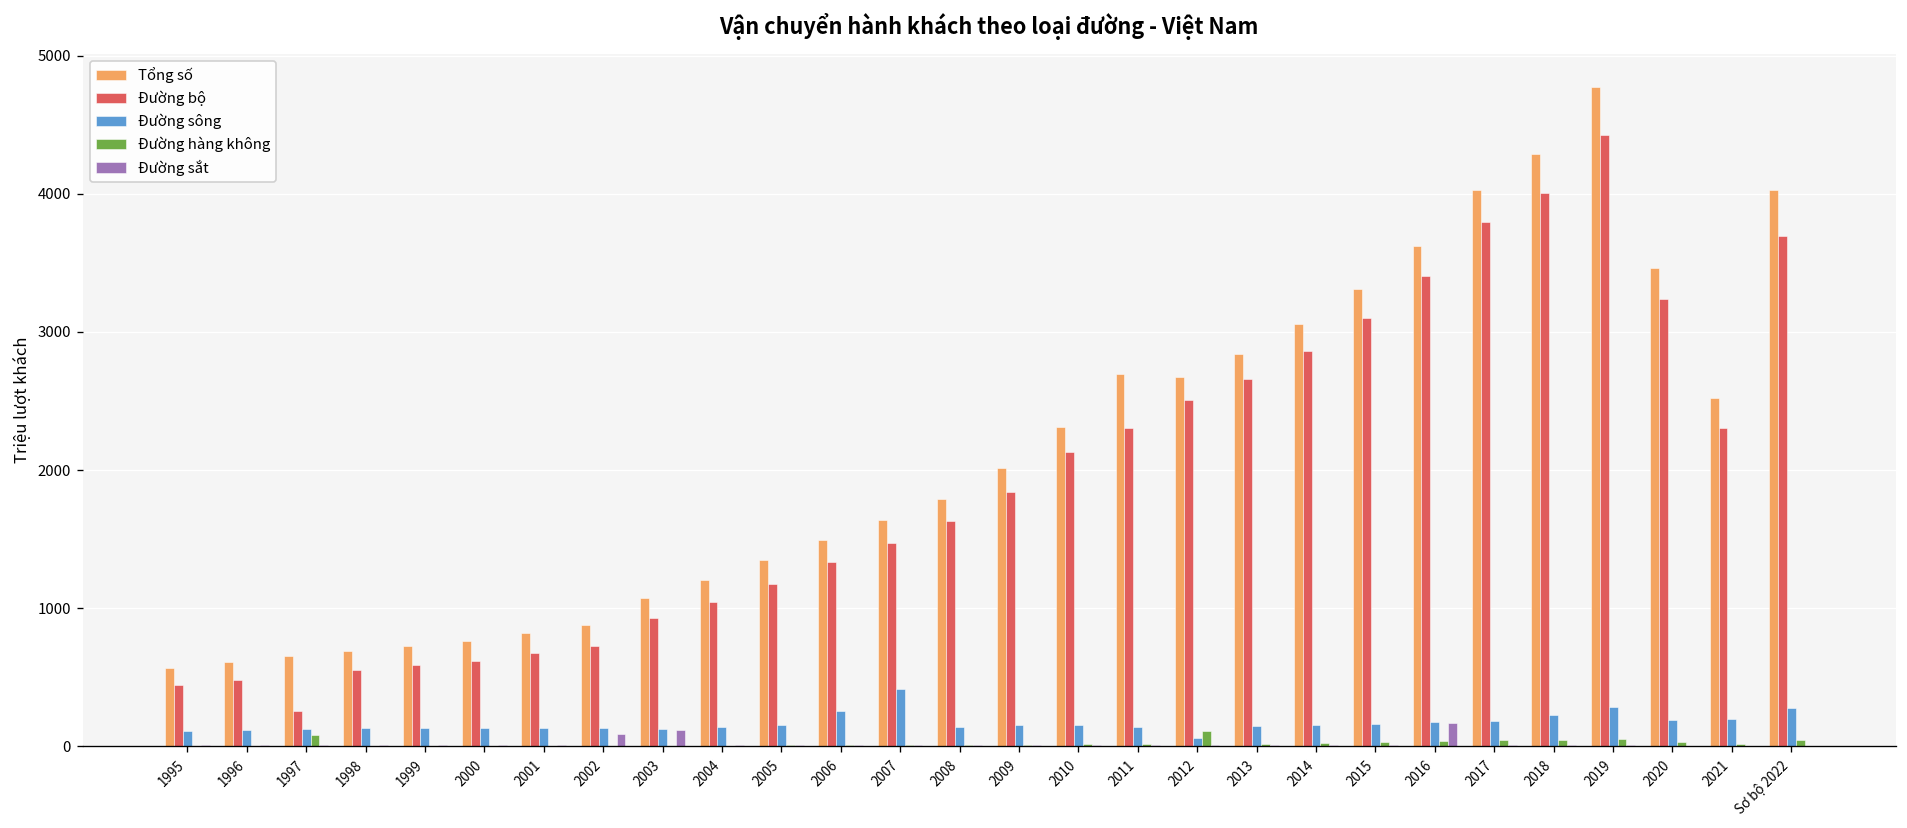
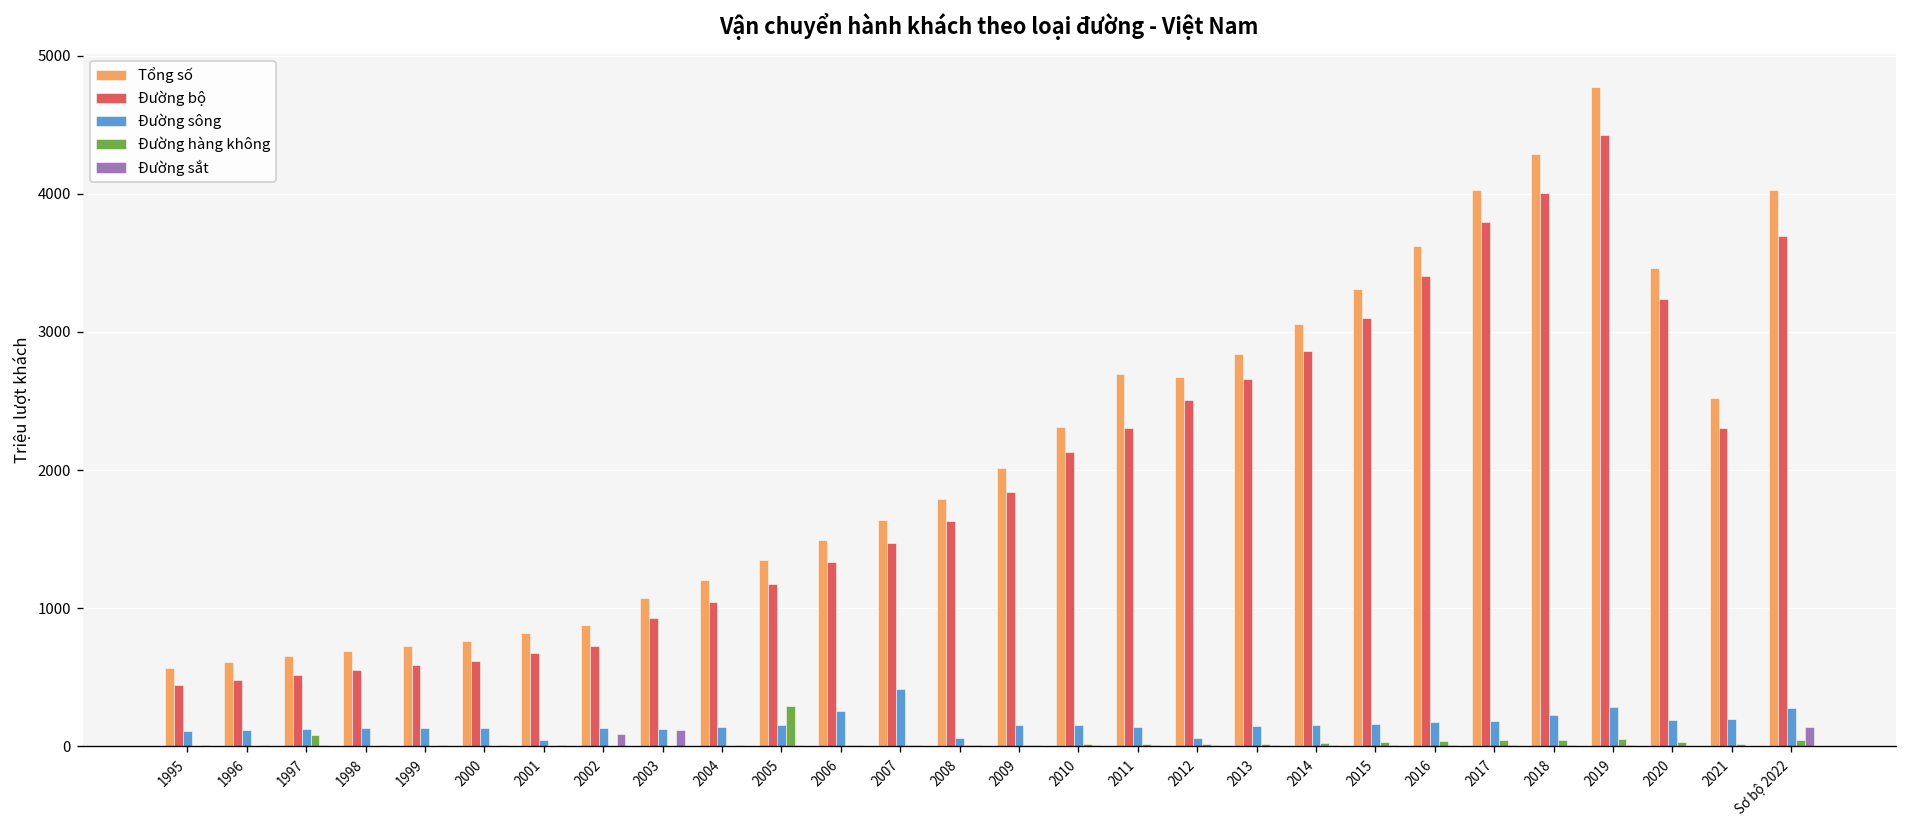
Đường bộ, 1997: 260 -> 510
Đường sông, 2001: 130 -> 50
Đường hàng không, 2005: 10 -> 290
Đường sông, 2008: 140 -> 60
Đường hàng không, 2012: 110 -> 20
Đường sắt, 2016: 170 -> 10
Đường sắt, Sơ bộ 2022: 0 -> 140
